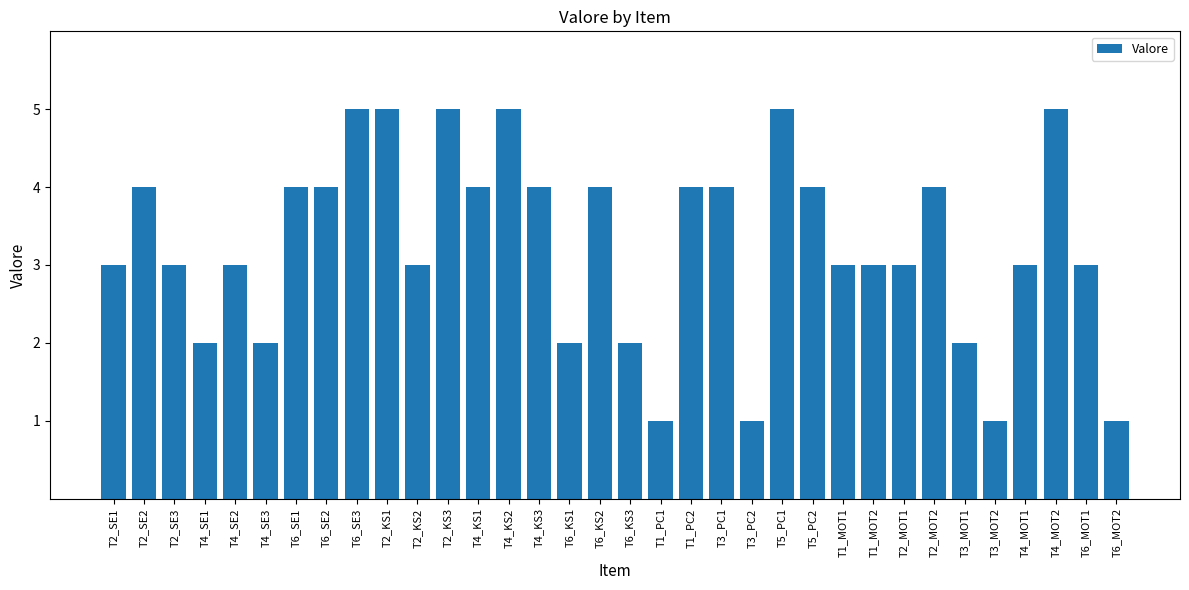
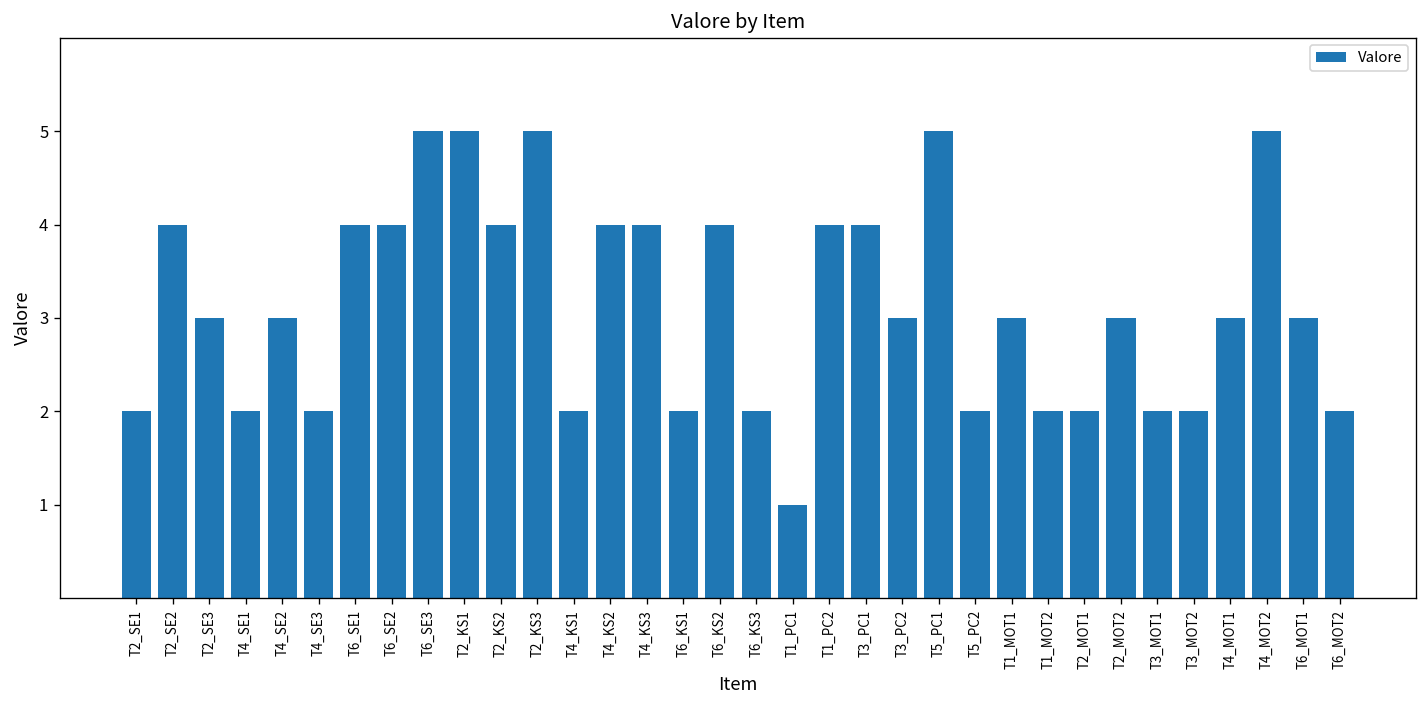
T2_SE1: 3 -> 2
T2_KS2: 3 -> 4
T4_KS1: 4 -> 2
T4_KS2: 5 -> 4
T3_PC2: 1 -> 3
T5_PC2: 4 -> 2
T1_MOT2: 3 -> 2
T2_MOT1: 3 -> 2
T2_MOT2: 4 -> 3
T3_MOT2: 1 -> 2
T6_MOT2: 1 -> 2
